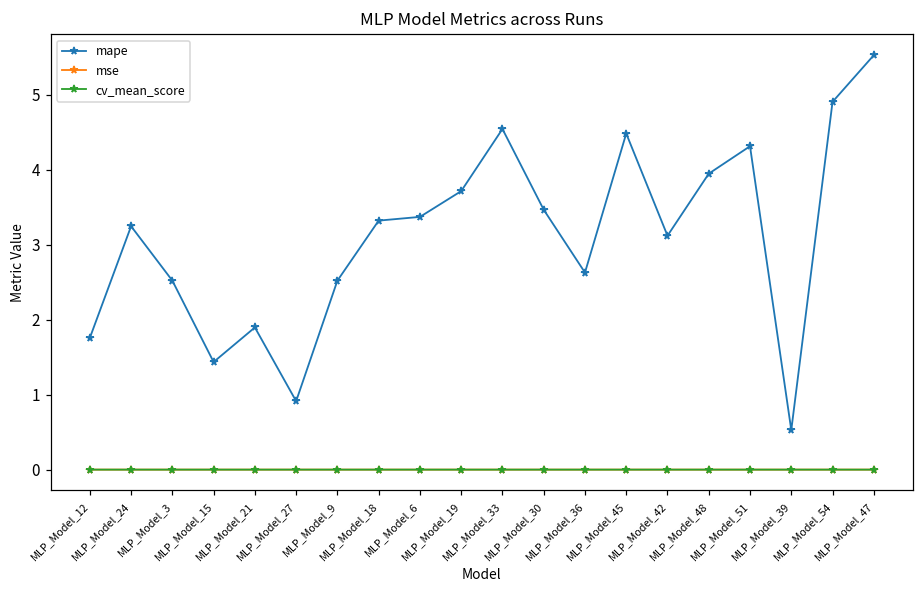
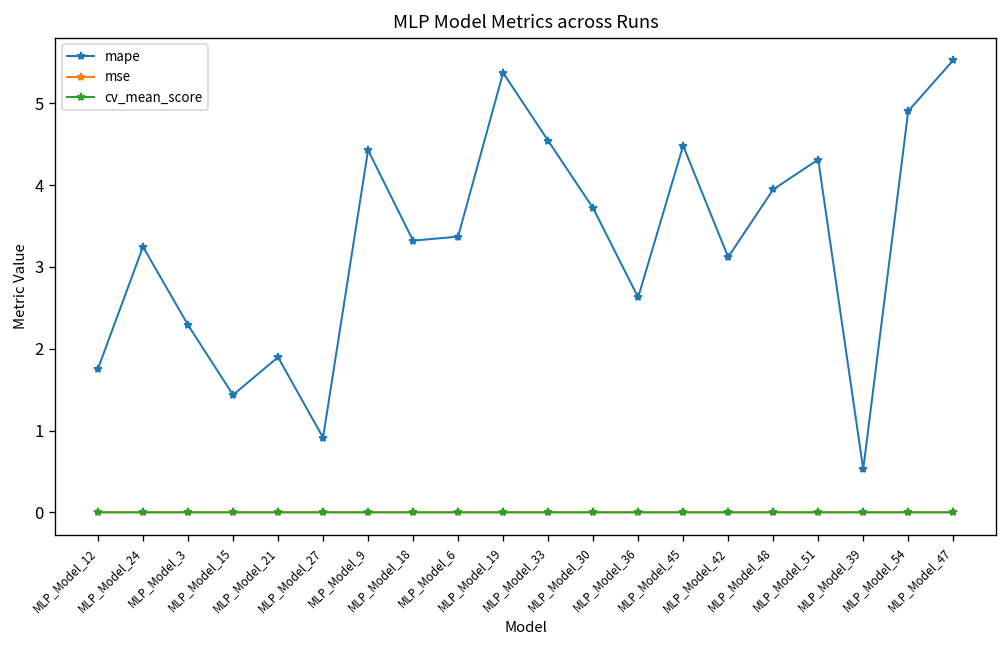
mape, MLP_Model_3: 2.5 -> 2.3
mape, MLP_Model_9: 2.5 -> 4.4
mape, MLP_Model_19: 3.7 -> 5.4
mape, MLP_Model_30: 3.5 -> 3.7
